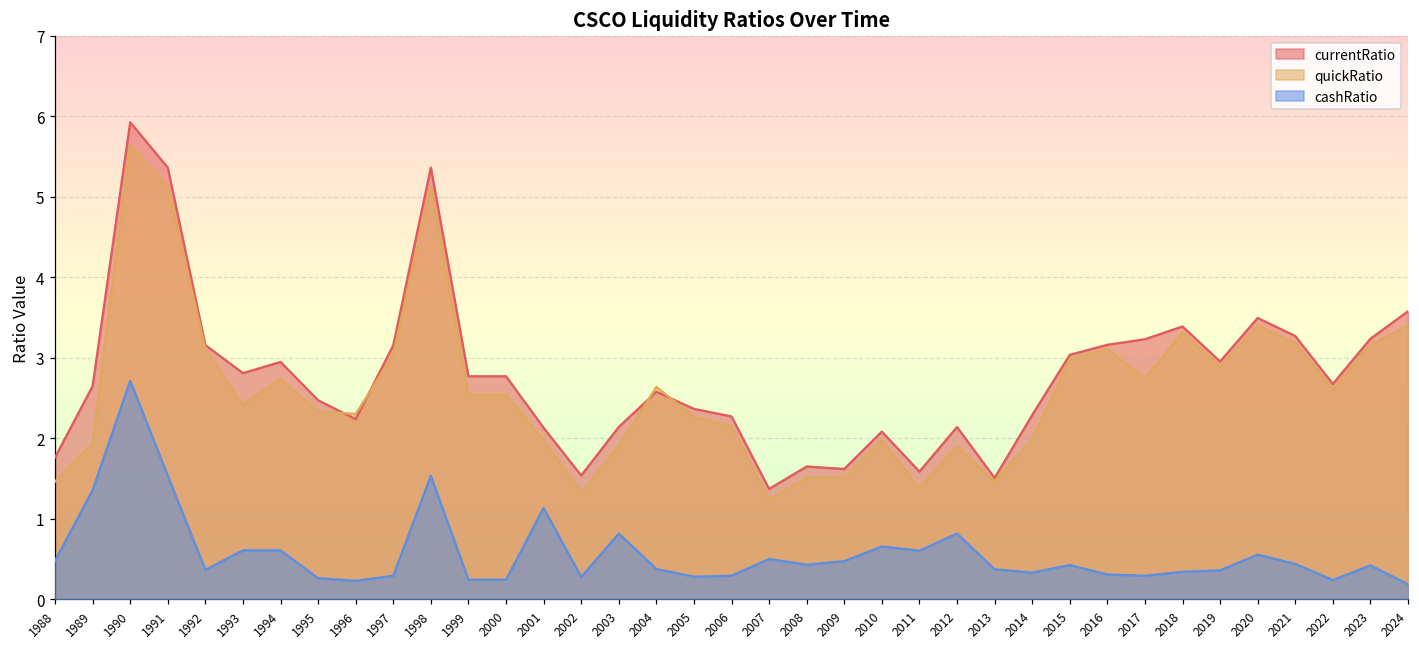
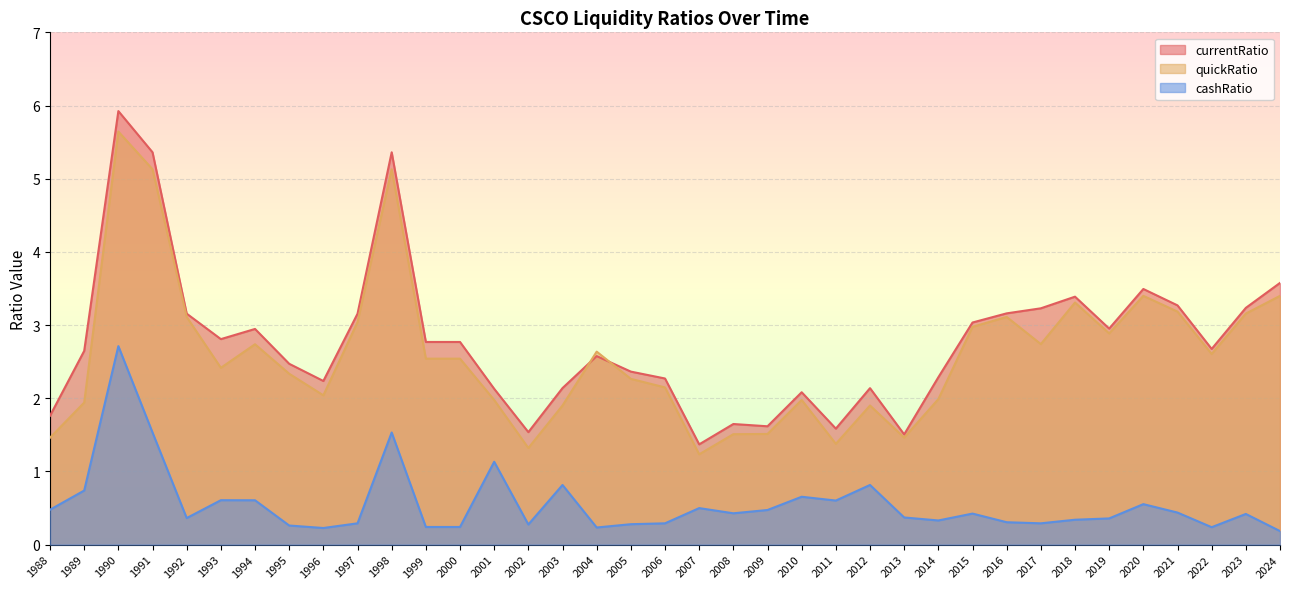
cashRatio, 1989: 1.4 -> 0.7
quickRatio, 1996: 2.3 -> 2.0
cashRatio, 2004: 0.4 -> 0.2
